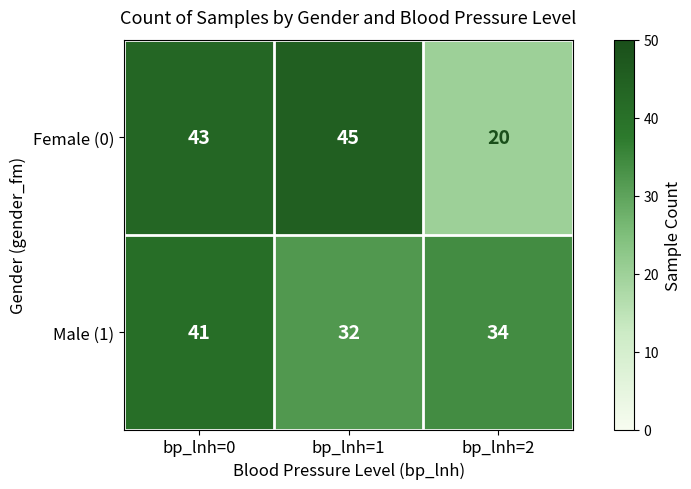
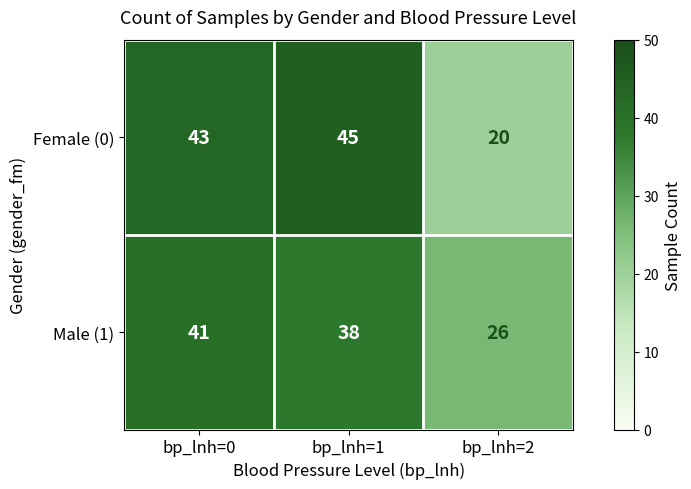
Male (1), bp_lnh=1: 32 -> 38
Male (1), bp_lnh=2: 34 -> 26
